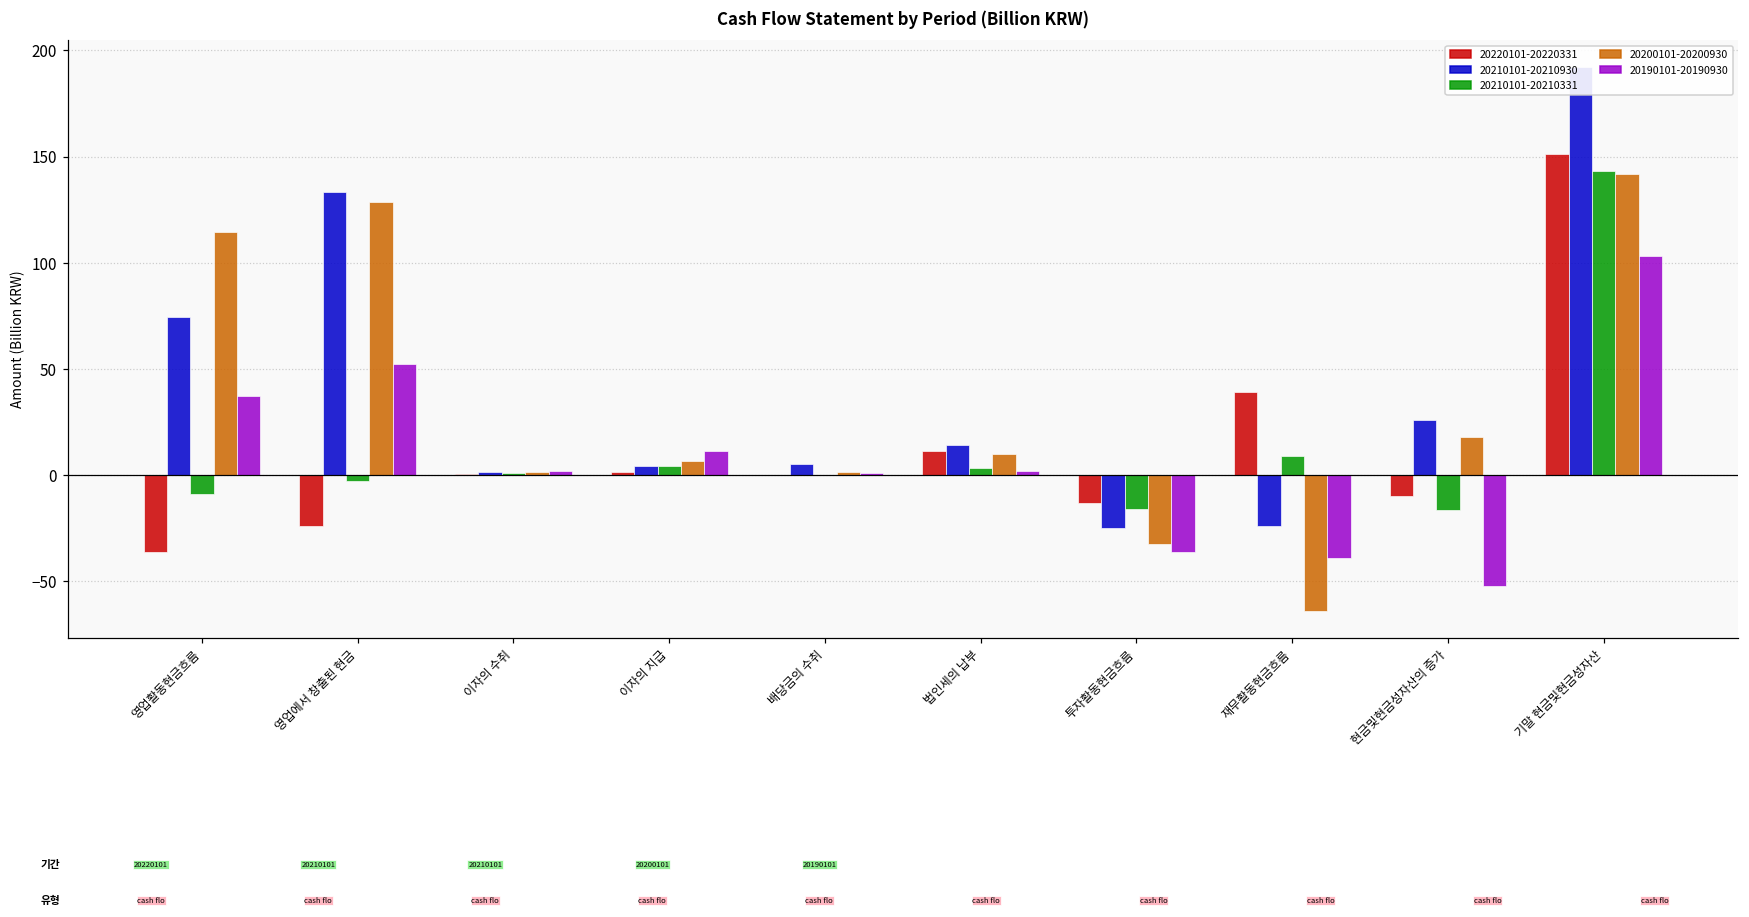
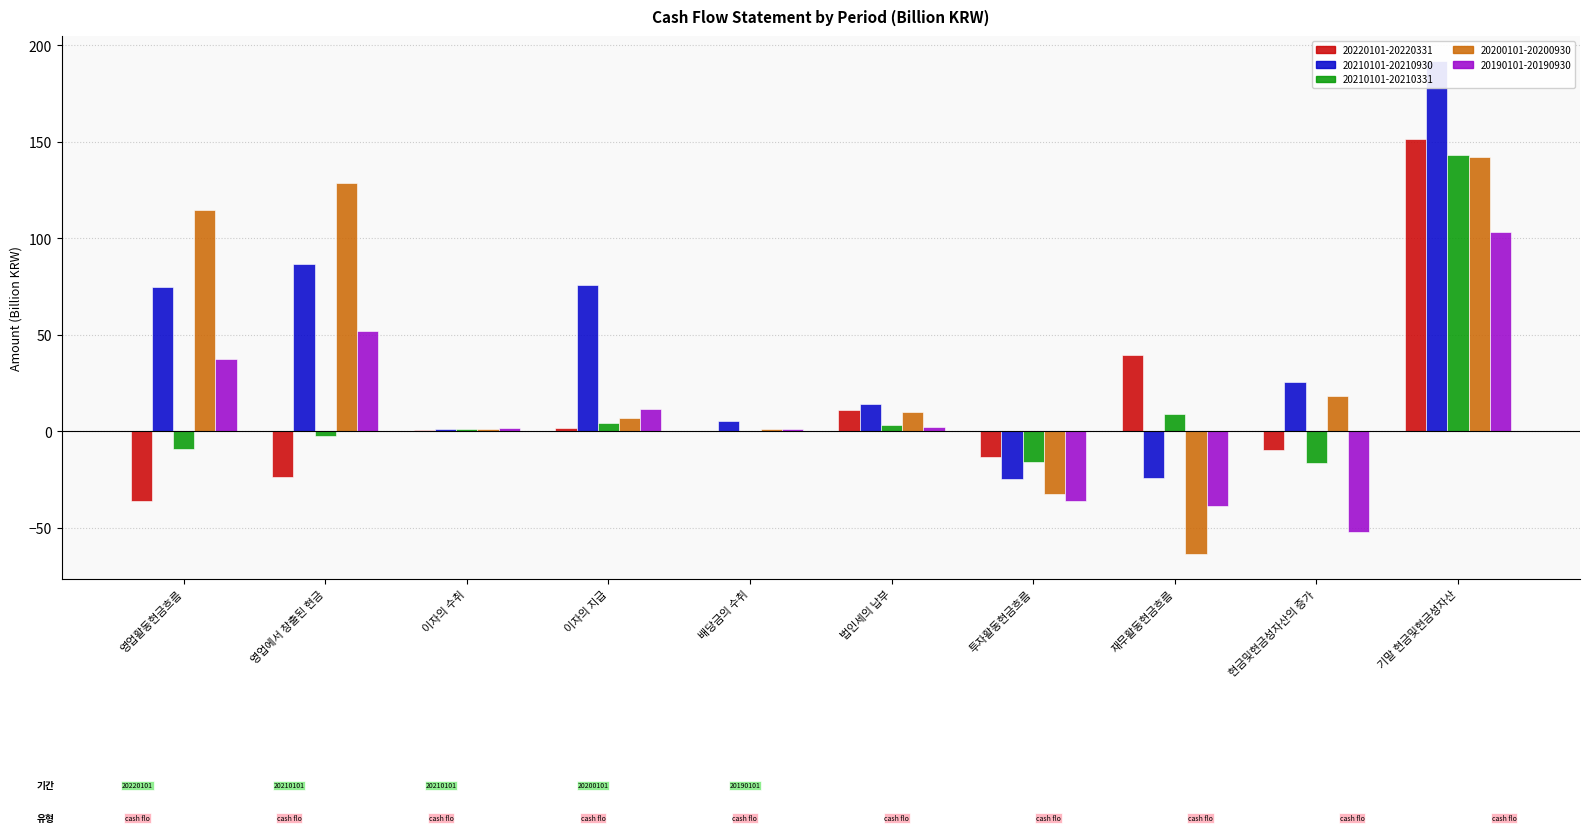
20210101-20210930, 영업에서 창출된 현금: 133 -> 86
20210101-20210930, 이자의 지급: 4 -> 76
